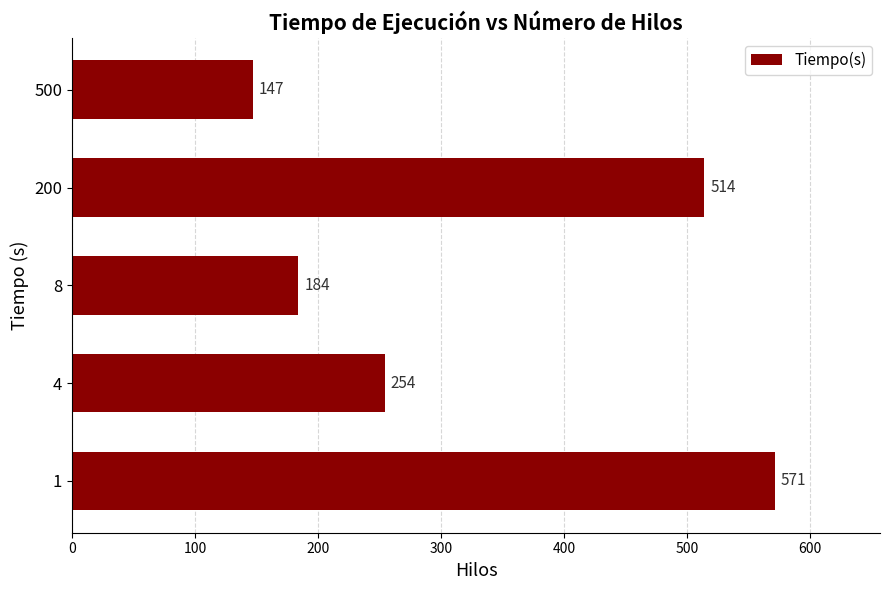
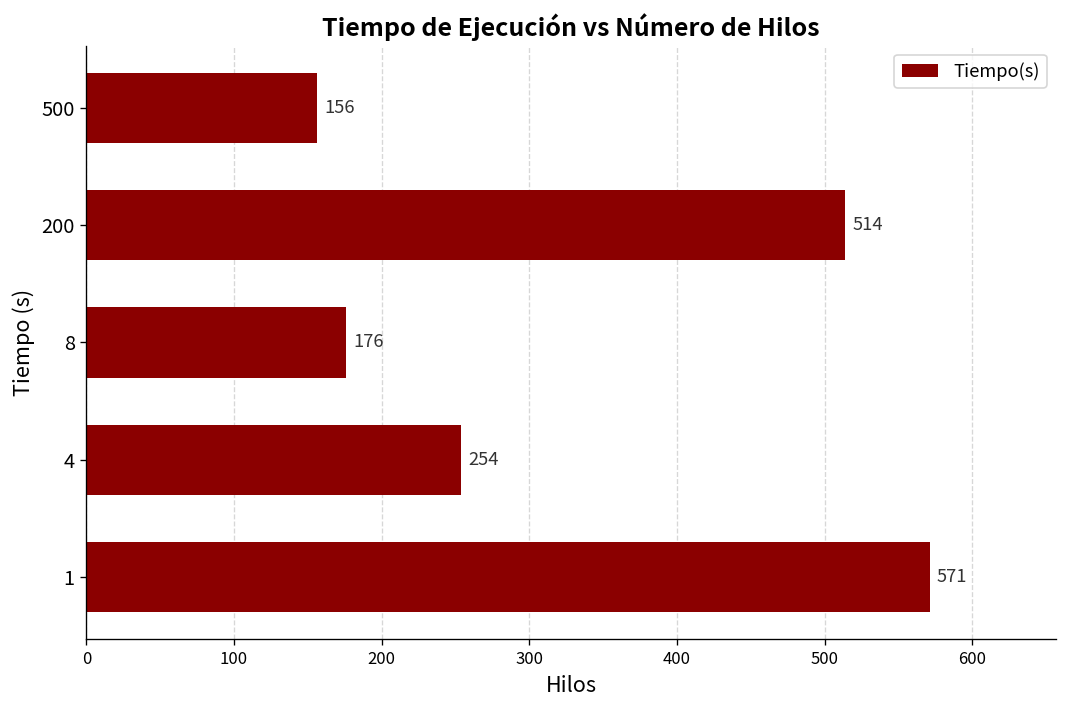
500: 147 -> 156
8: 184 -> 176
